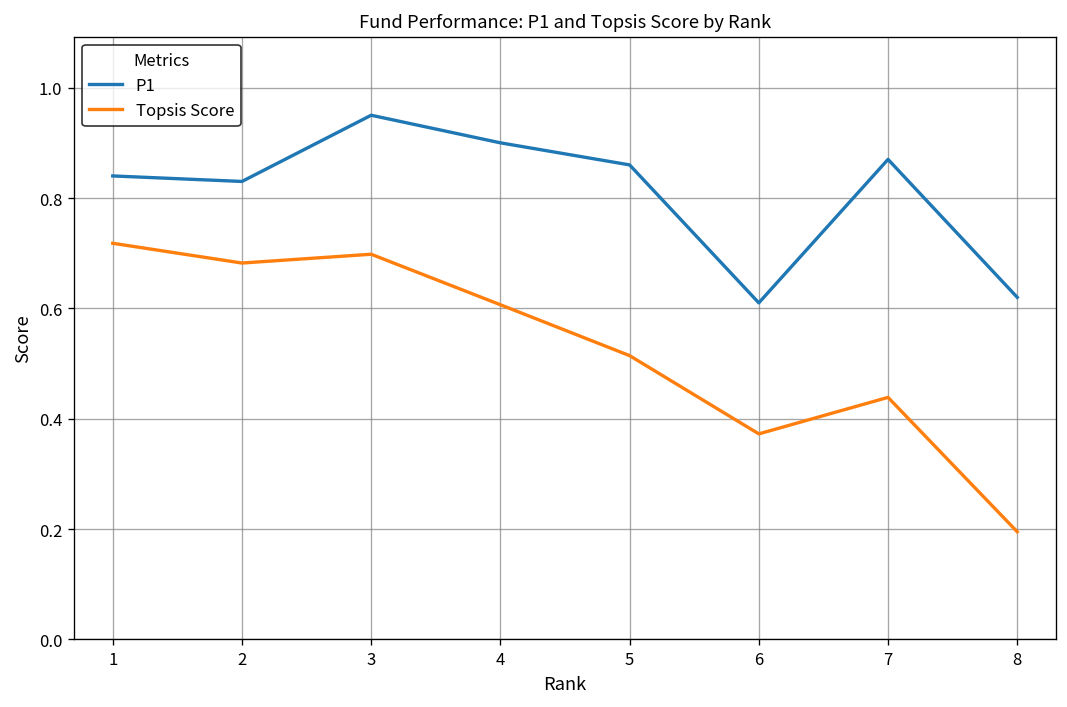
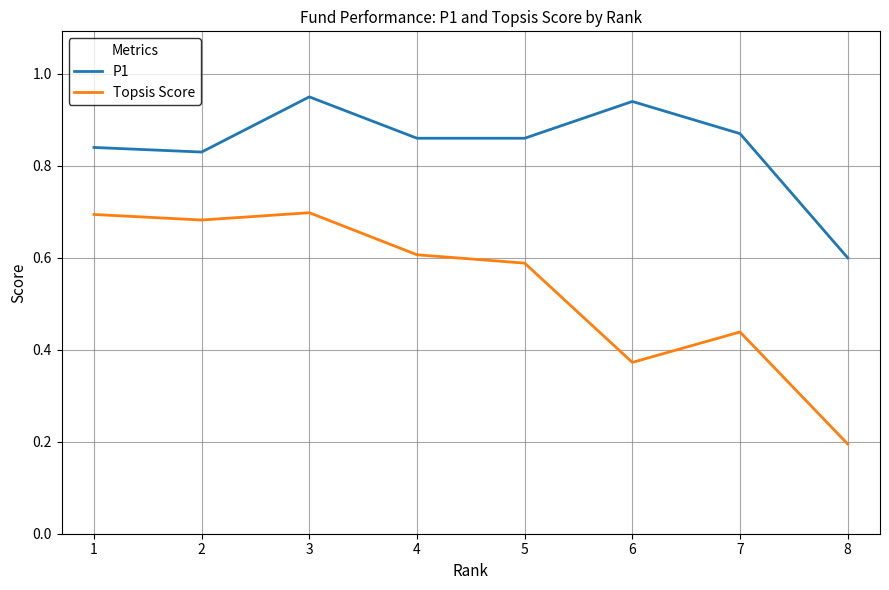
Topsis Score, 1: 0.72 -> 0.69
P1, 4: 0.90 -> 0.86
Topsis Score, 5: 0.51 -> 0.59
P1, 6: 0.61 -> 0.94
P1, 8: 0.62 -> 0.60
